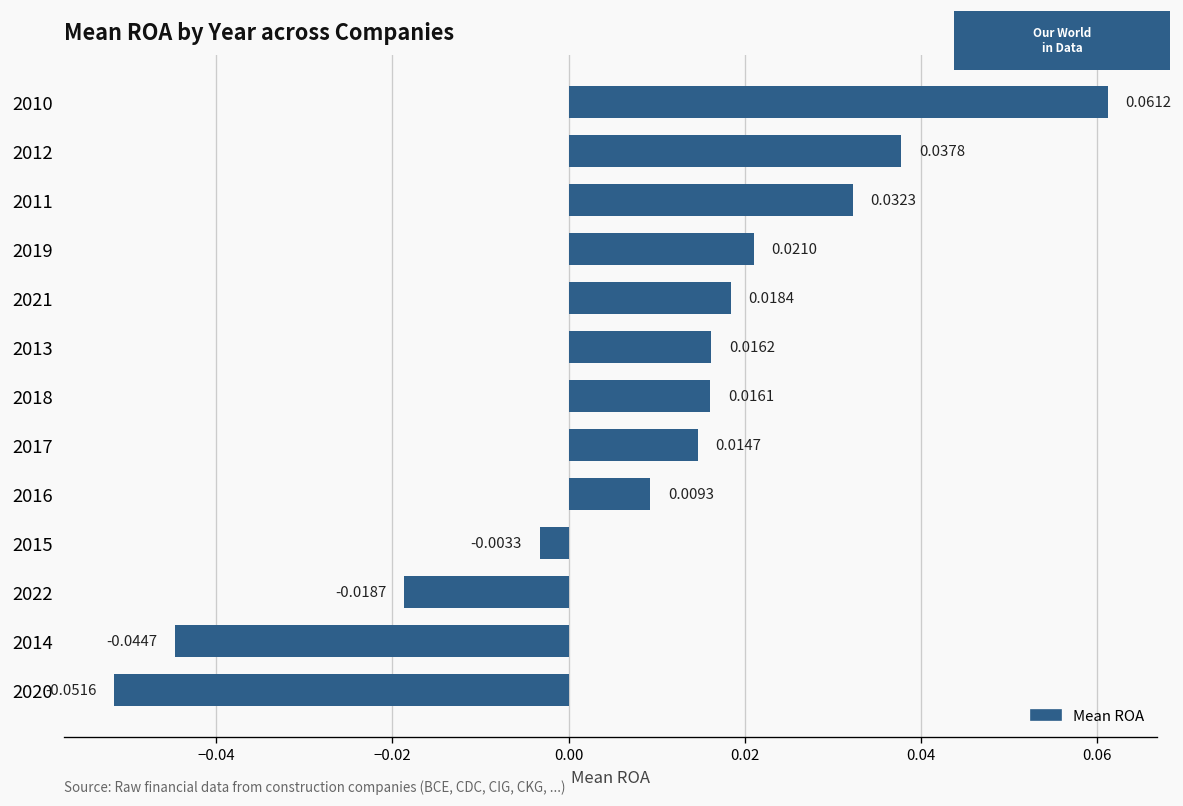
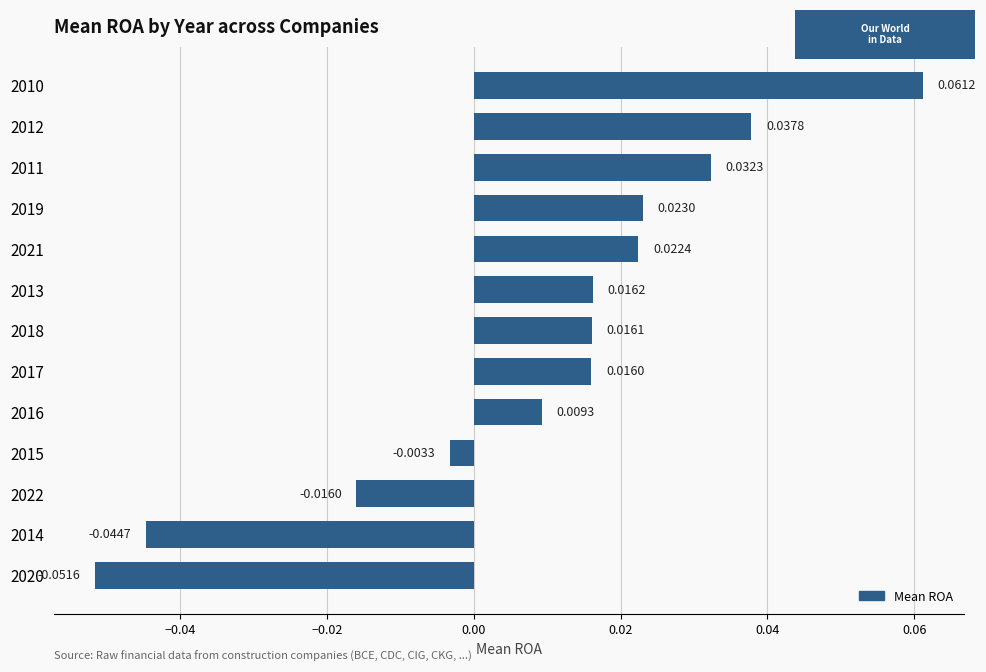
2019: 0.0210 -> 0.0230
2021: 0.0184 -> 0.0224
2017: 0.0147 -> 0.0160
2022: -0.0187 -> -0.0160
